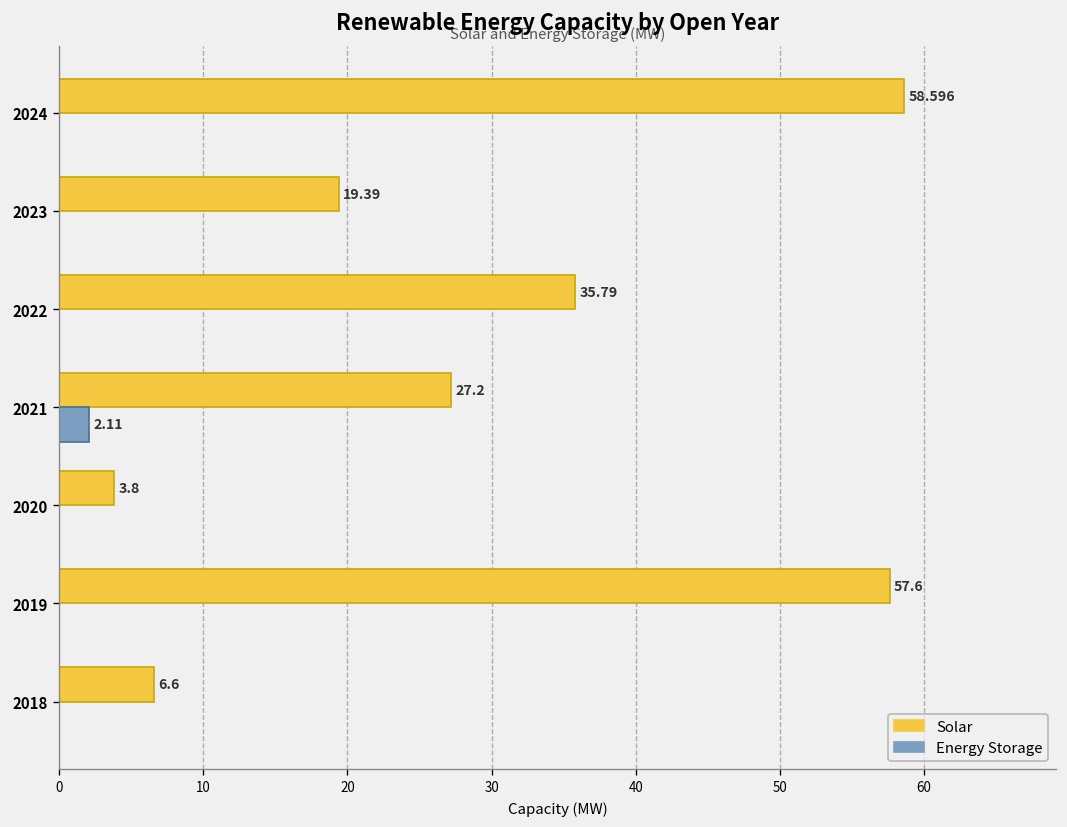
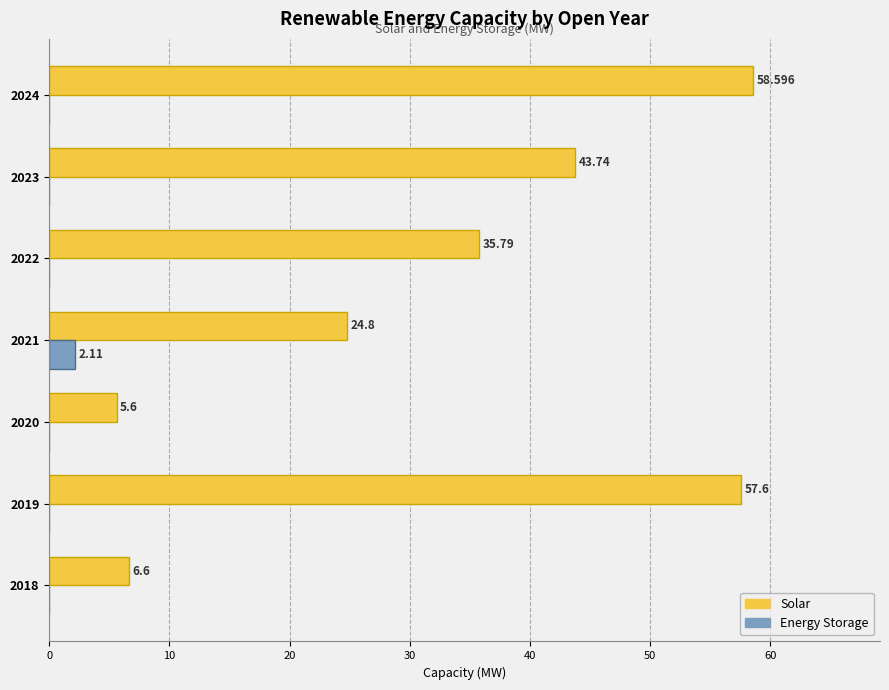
Solar, 2023: 19.39 -> 43.74
Solar, 2021: 27.2 -> 24.8
Solar, 2020: 3.8 -> 5.6
